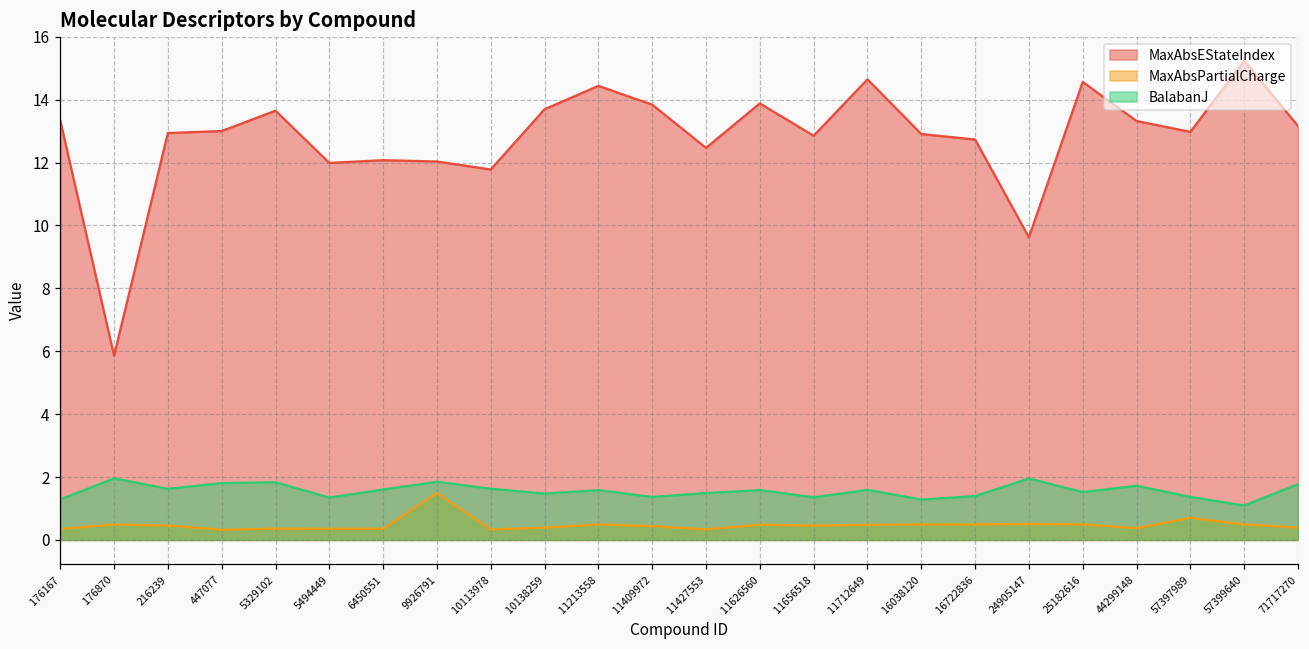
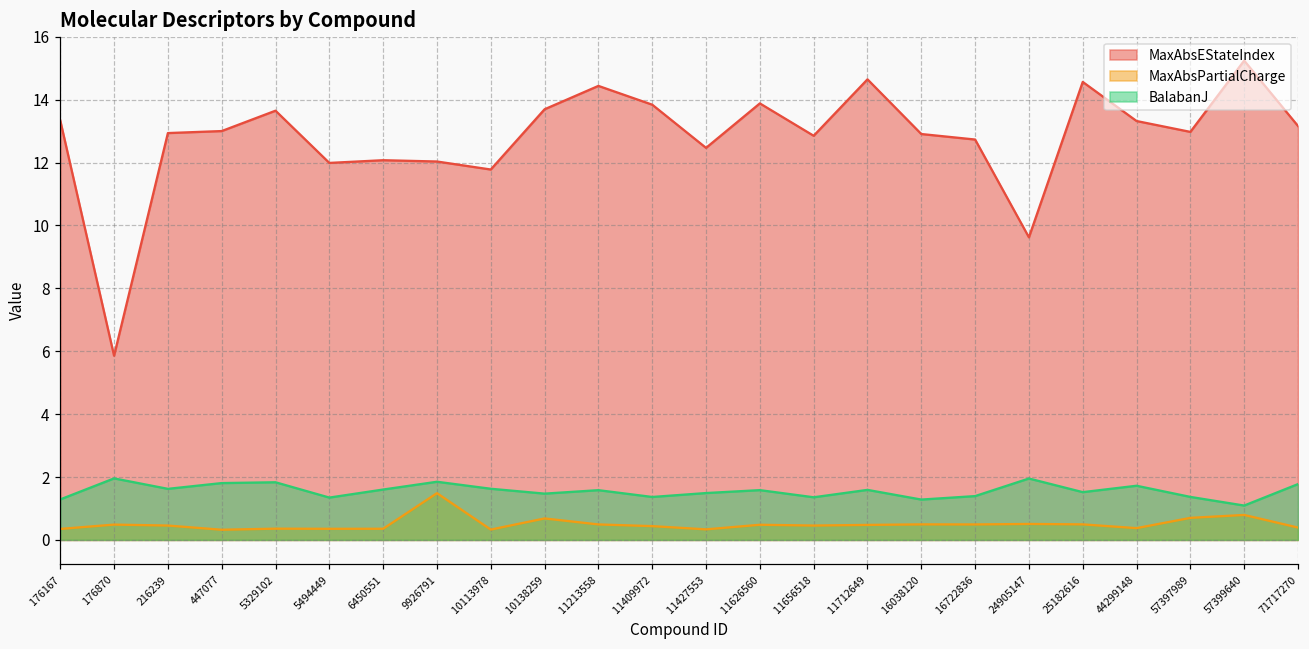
MaxAbsPartialCharge, 10138259: 0.4 -> 0.7
MaxAbsPartialCharge, 57399640: 0.5 -> 0.8
